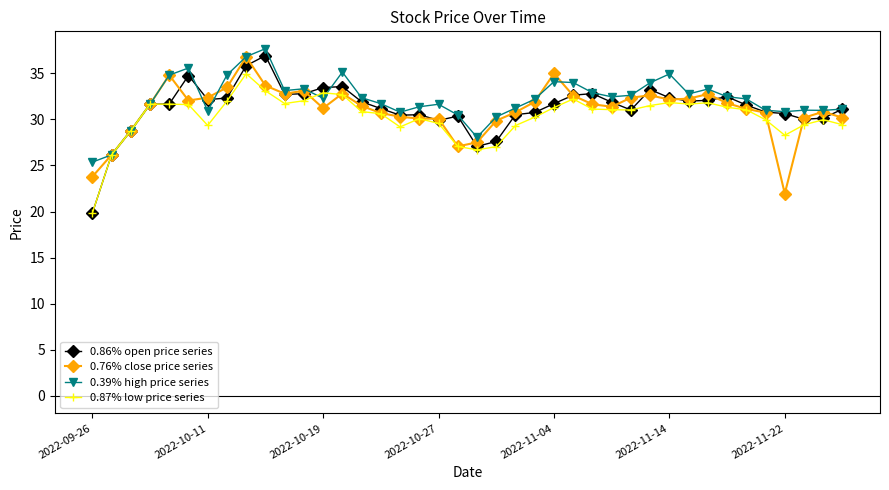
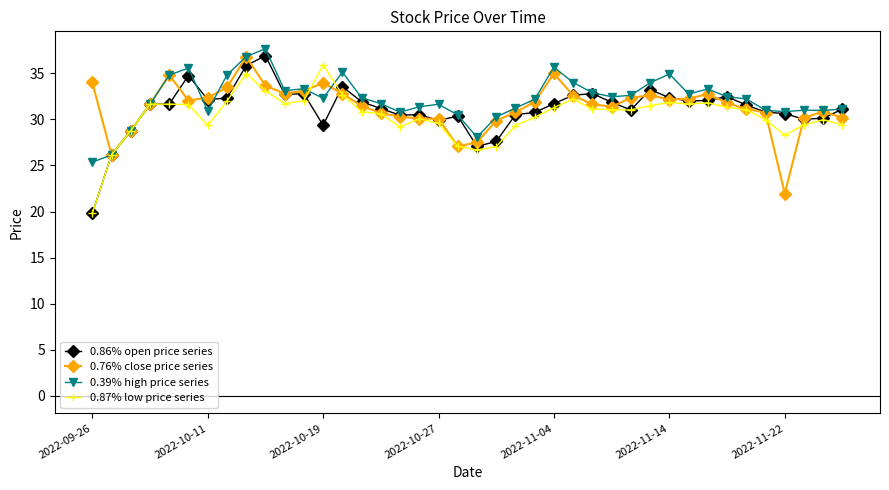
0.76% close price series, 2022-09-26: 24 -> 34
0.86% open price series, 2022-10-19: 33 -> 29
0.76% close price series, 2022-10-19: 31 -> 34
0.87% low price series, 2022-10-19: 33 -> 36
0.39% high price series, 2022-11-04: 34 -> 36
